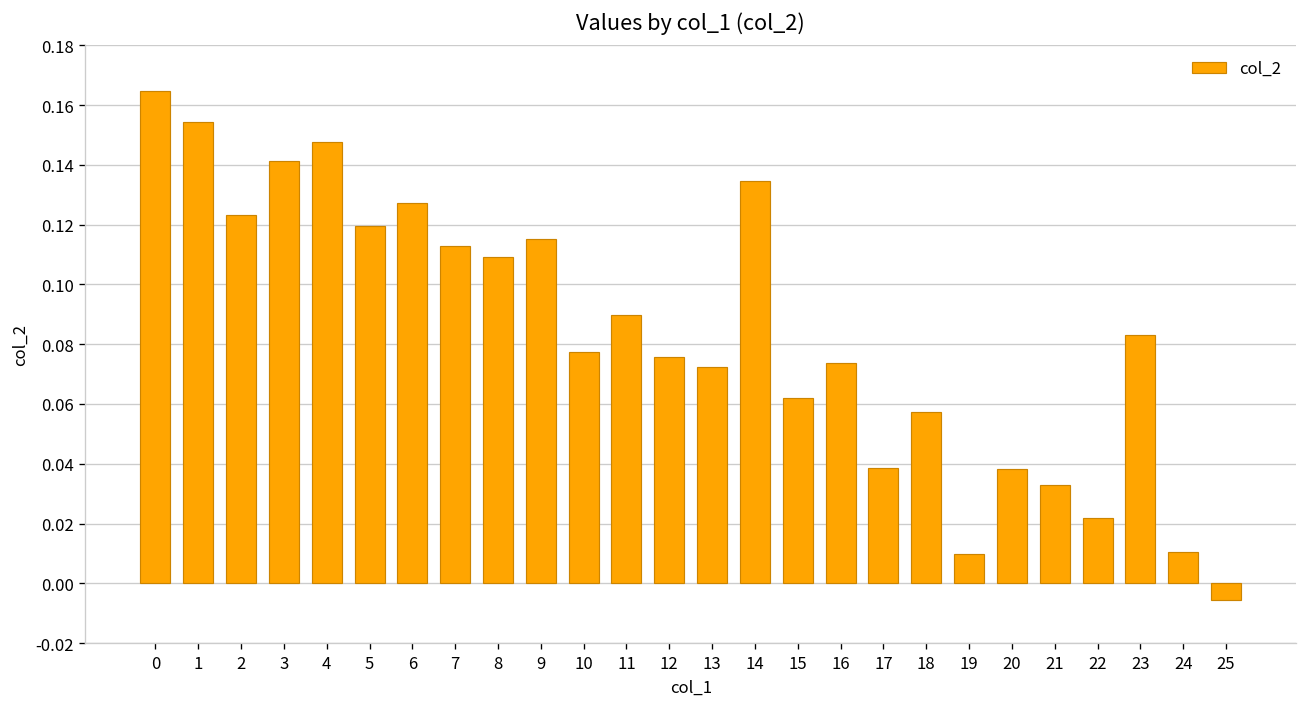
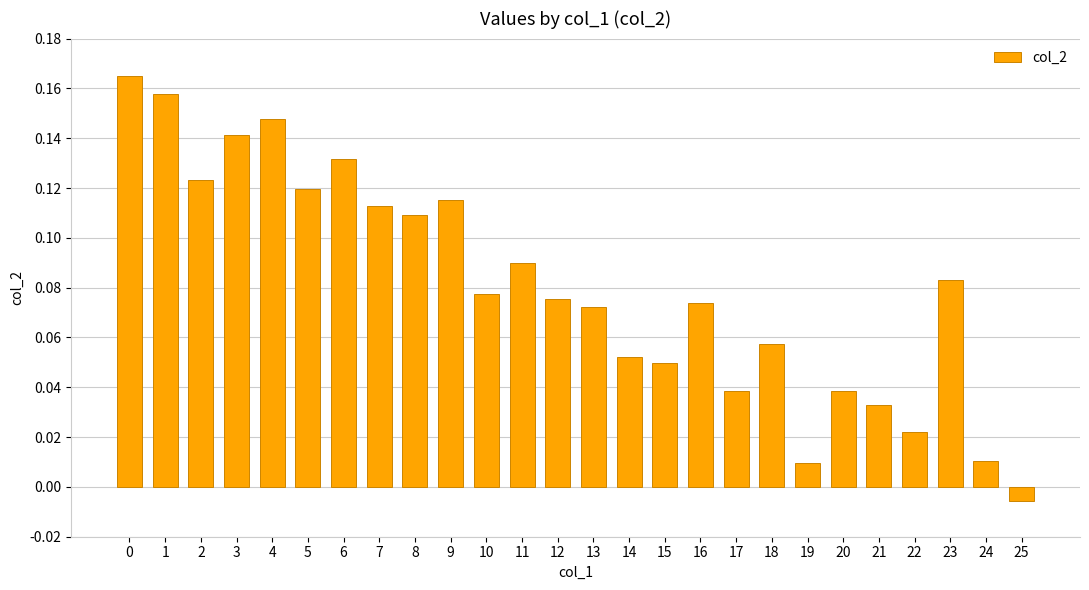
1: 0.154 -> 0.158
6: 0.127 -> 0.132
14: 0.135 -> 0.052
15: 0.062 -> 0.050
